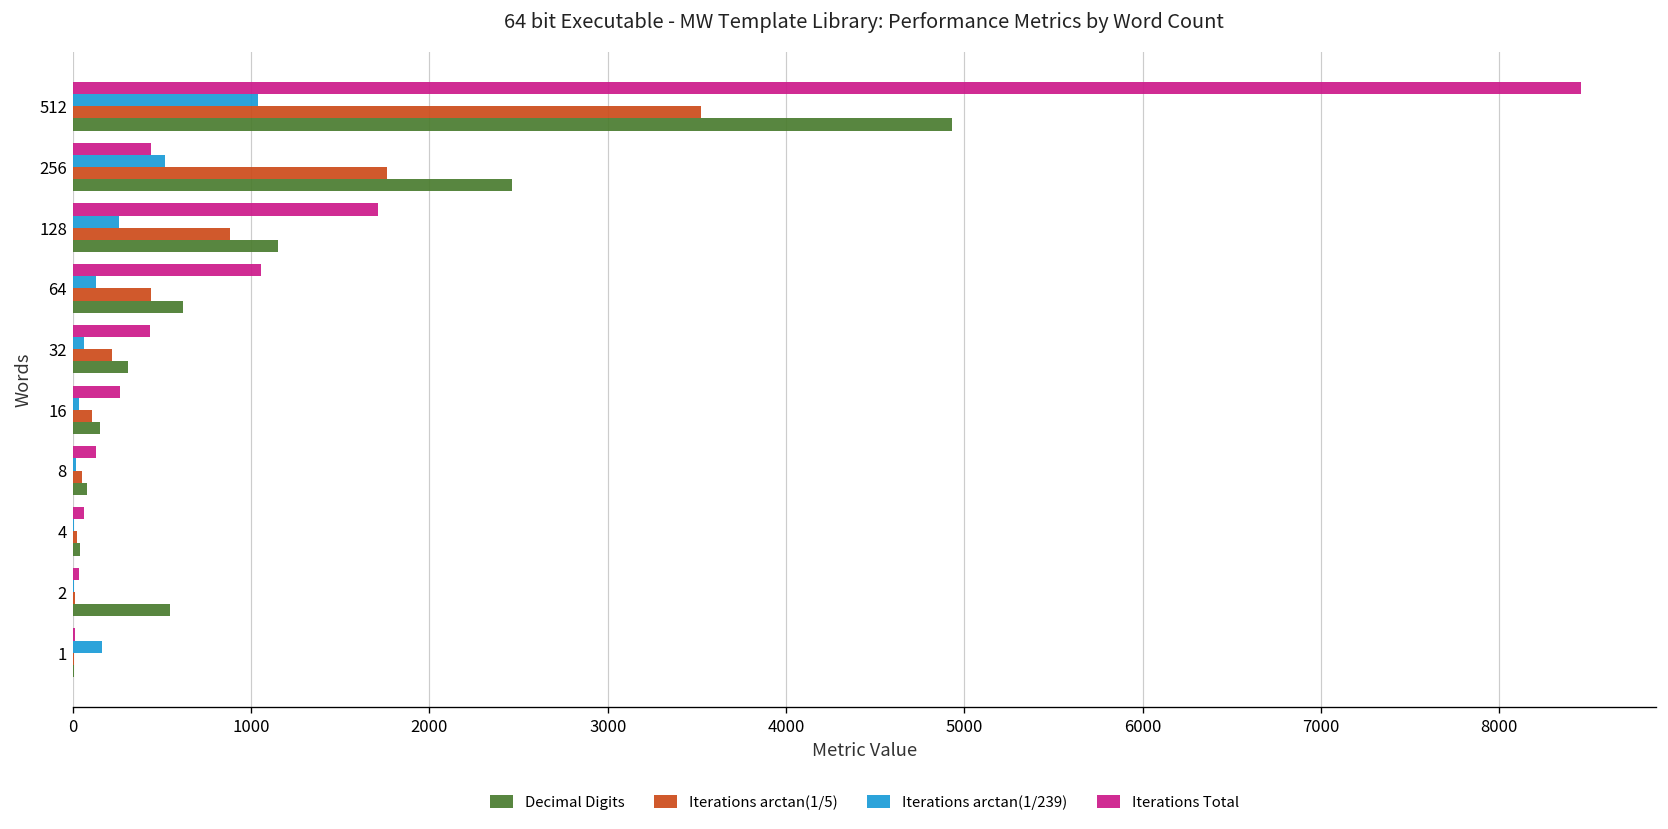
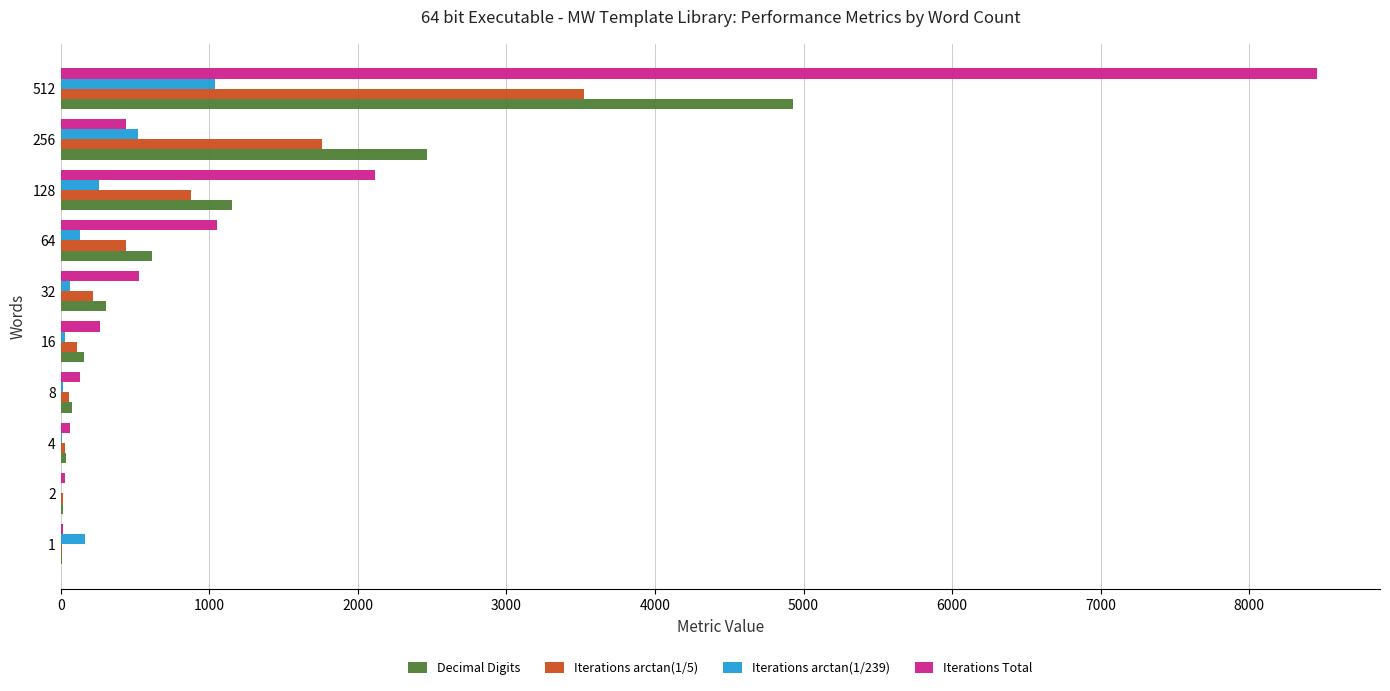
Iterations Total, 128: 1710 -> 2110
Iterations Total, 32: 430 -> 530
Decimal Digits, 2: 540 -> 20
